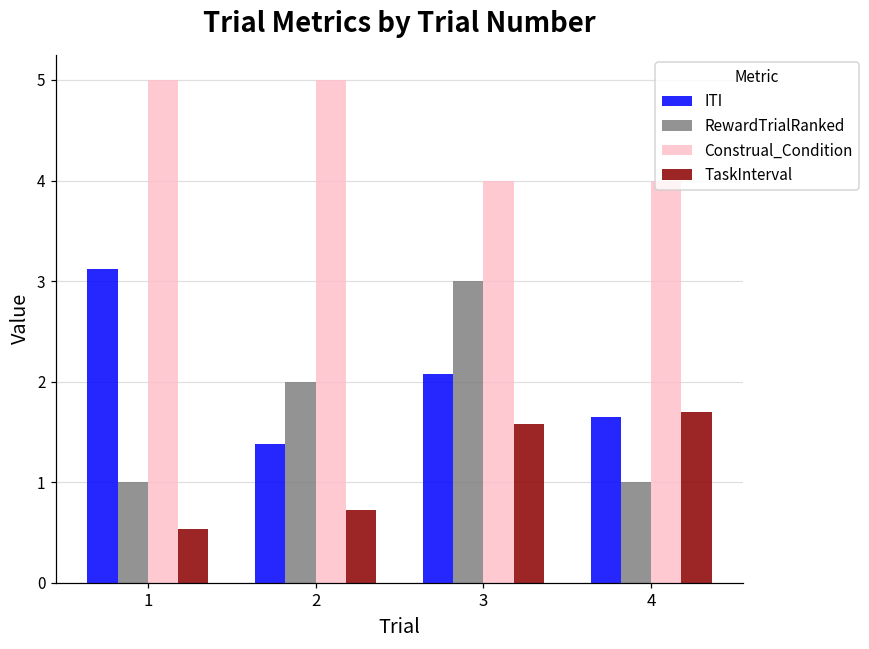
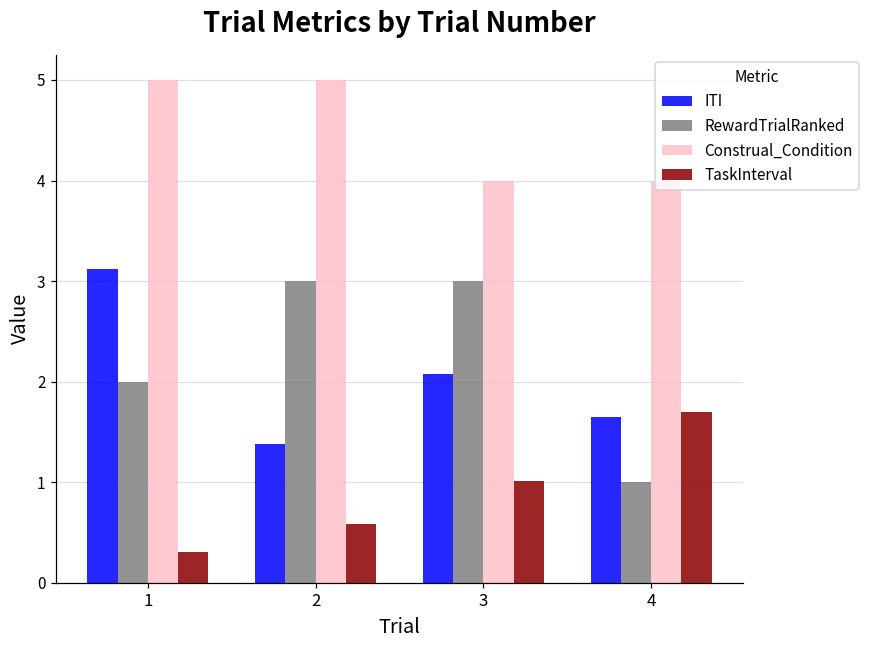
RewardTrialRanked, 1: 1 -> 2
TaskInterval, 1: 0.5 -> 0.3
RewardTrialRanked, 2: 2 -> 3
TaskInterval, 2: 0.7 -> 0.6
TaskInterval, 3: 1.6 -> 1.0
